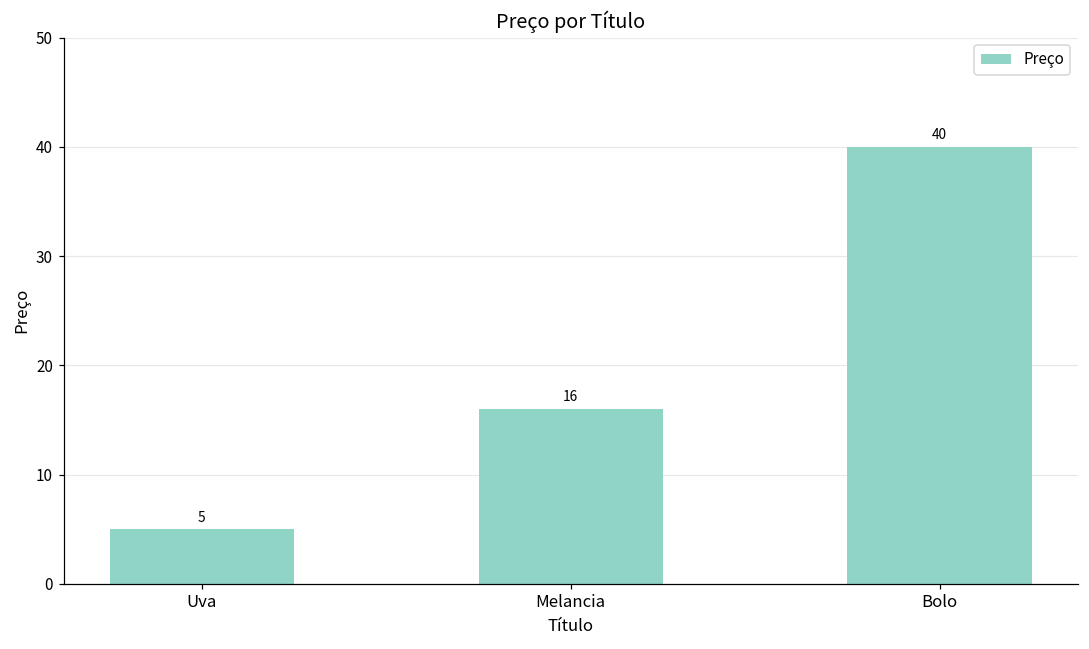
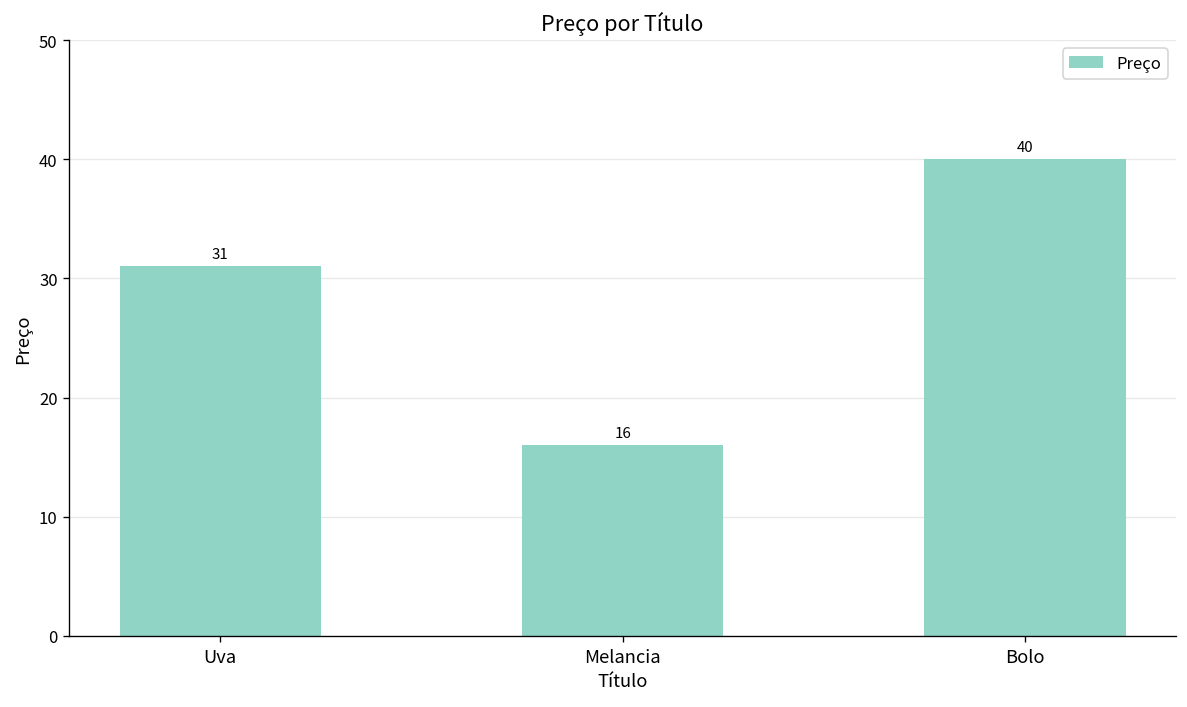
Uva: 5 -> 31
